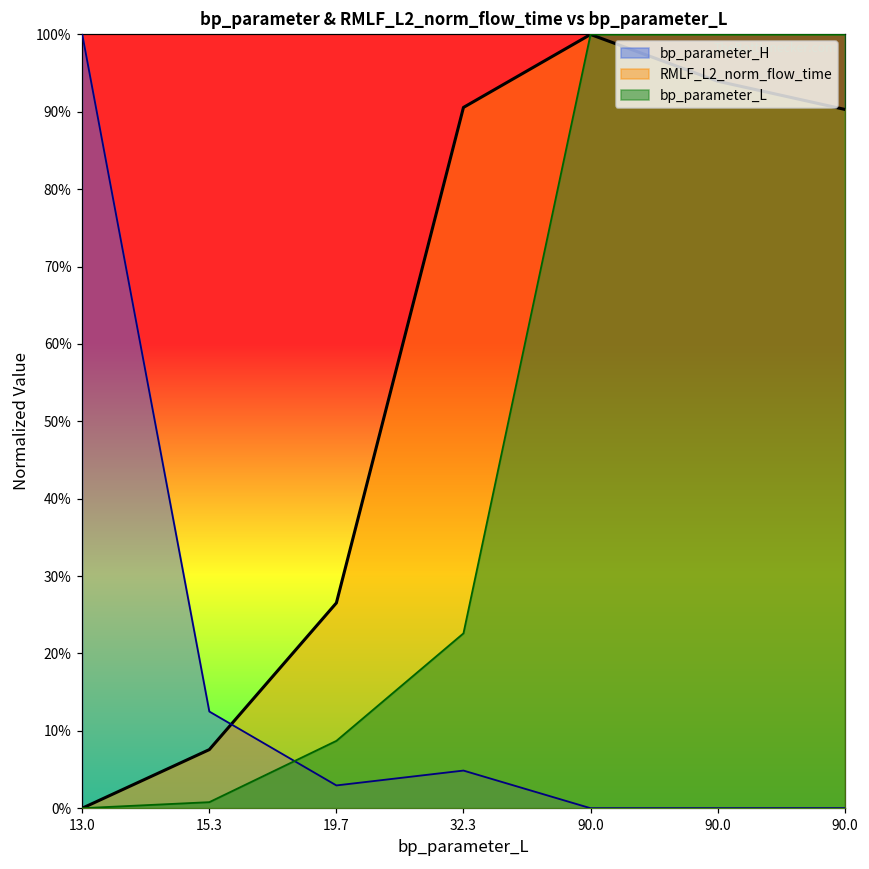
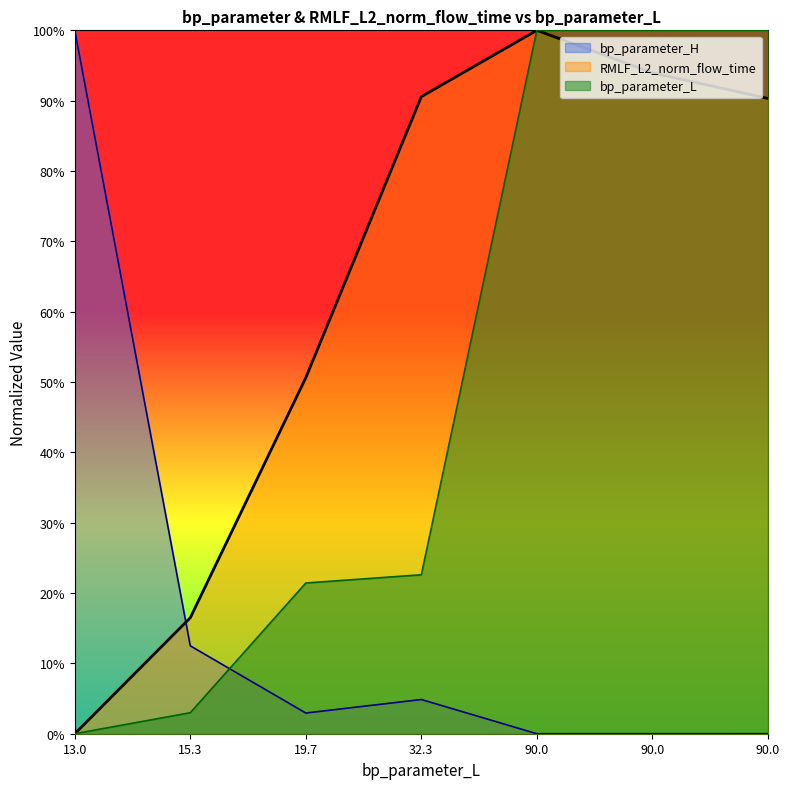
RMLF_L2_norm_flow_time, 15.3: 8% -> 16%
bp_parameter_L, 15.3: 1% -> 3%
RMLF_L2_norm_flow_time, 19.7: 27% -> 51%
bp_parameter_L, 19.7: 9% -> 21%
